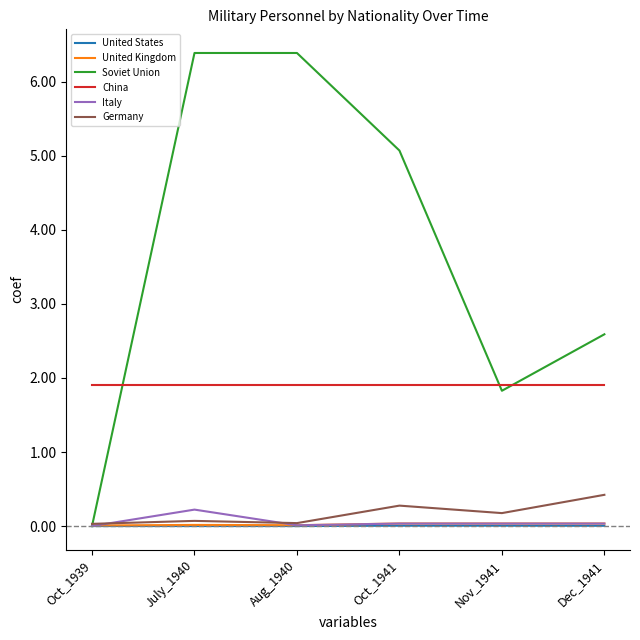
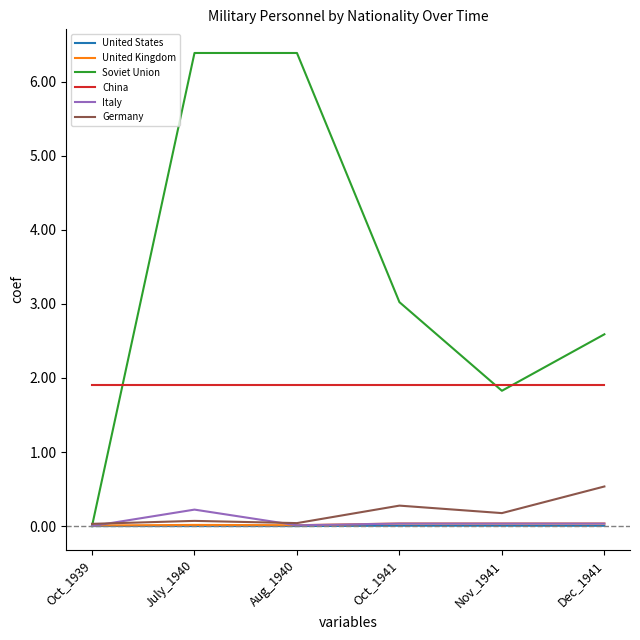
Soviet Union, Oct_1941: 5.1 -> 3.0
Germany, Dec_1941: 0.4 -> 0.5
